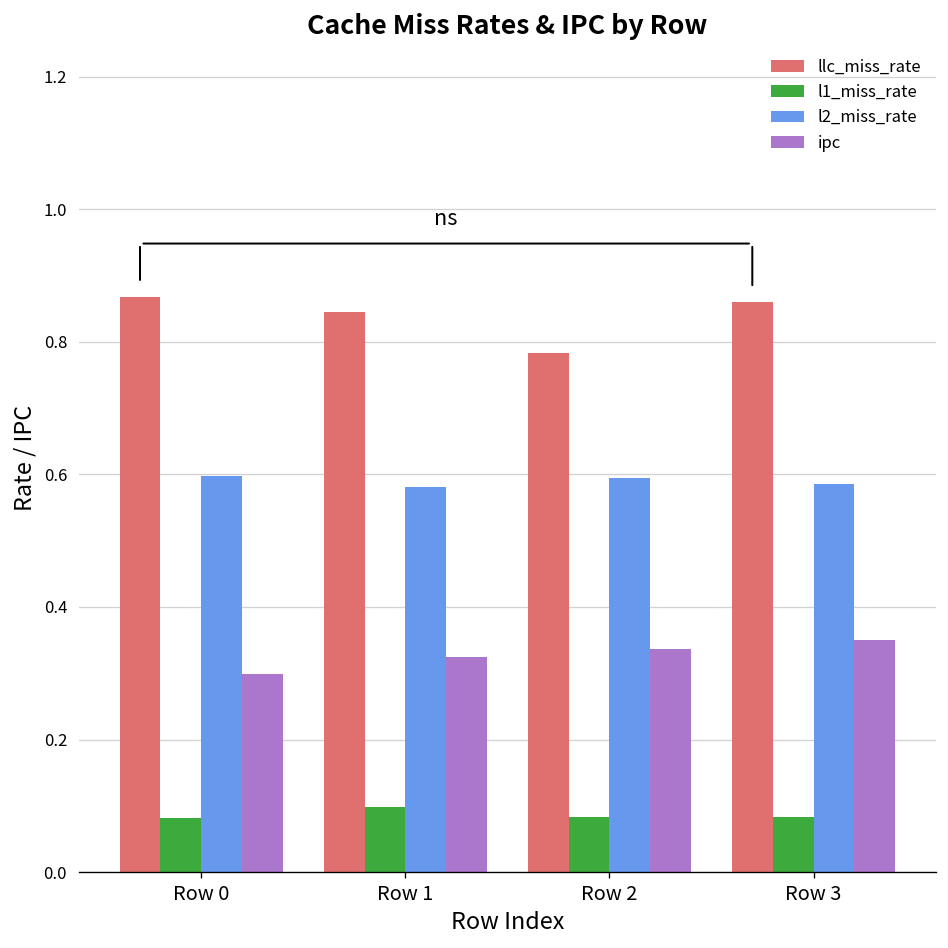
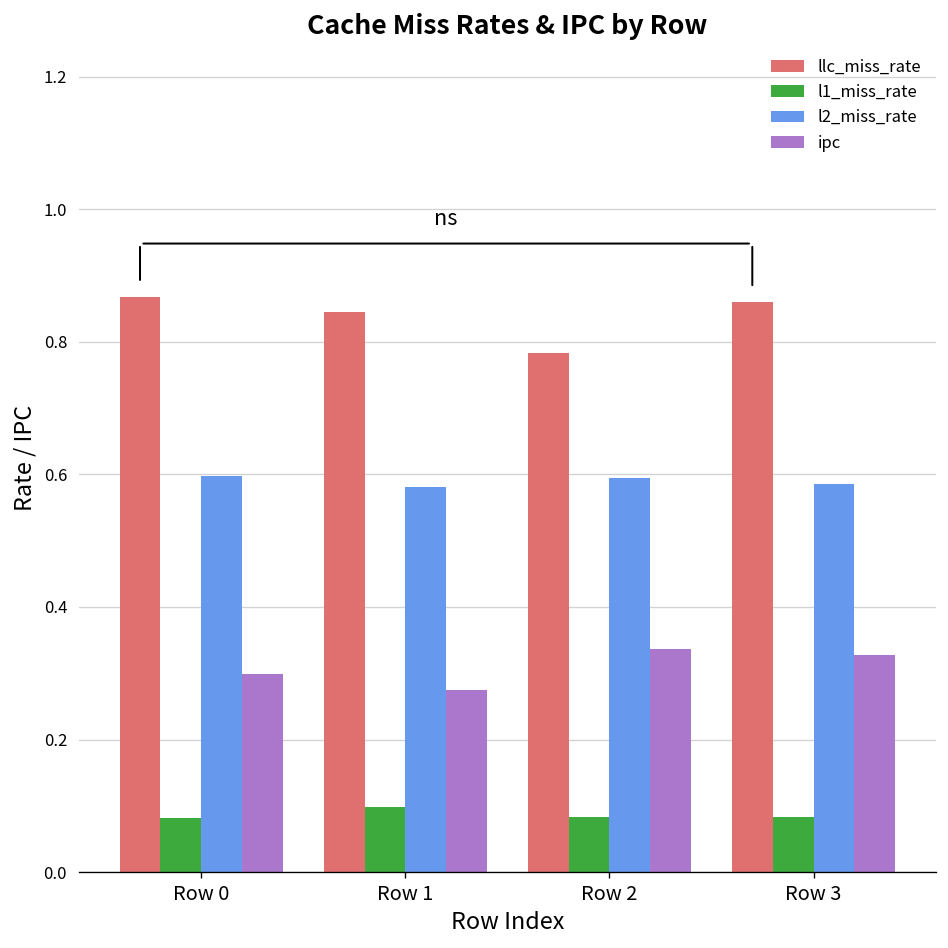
ipc, Row 1: 0.32 -> 0.27
ipc, Row 3: 0.35 -> 0.33
